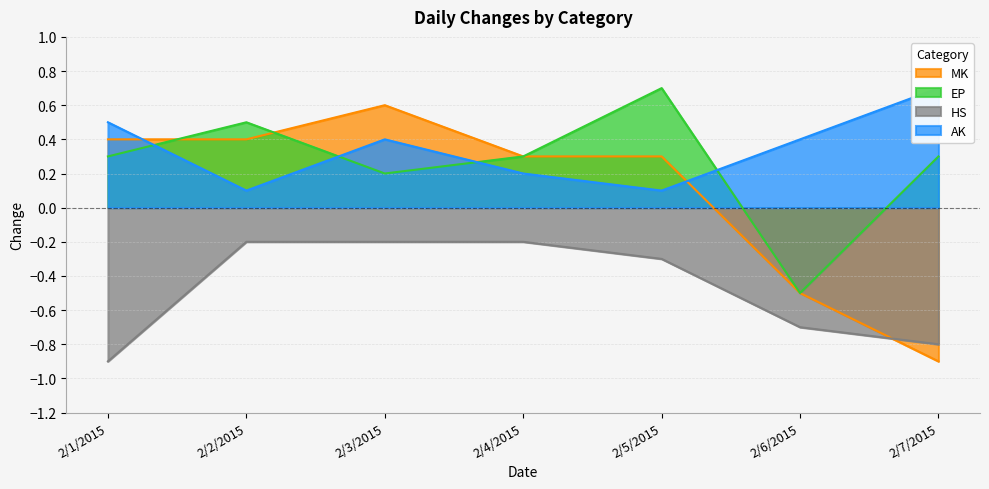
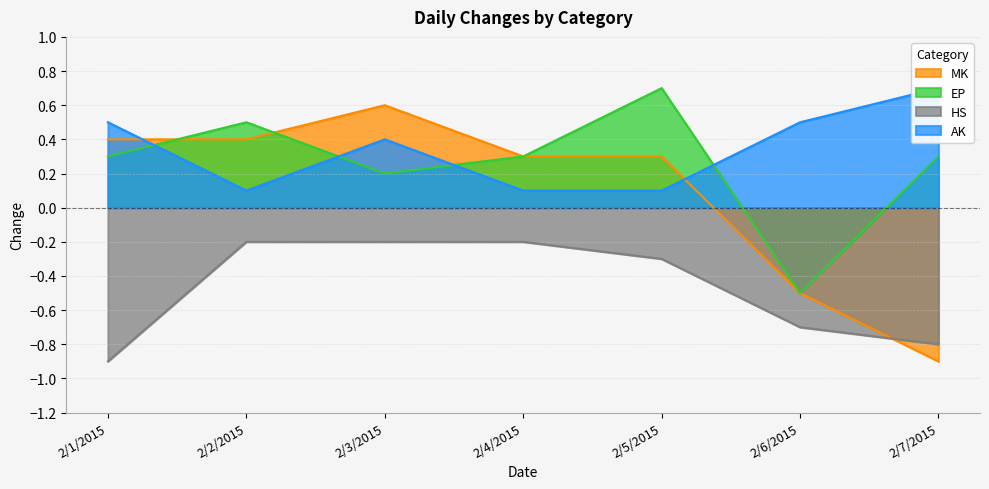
AK, 2/4/2015: 0.2 -> 0.1
AK, 2/6/2015: 0.4 -> 0.5
